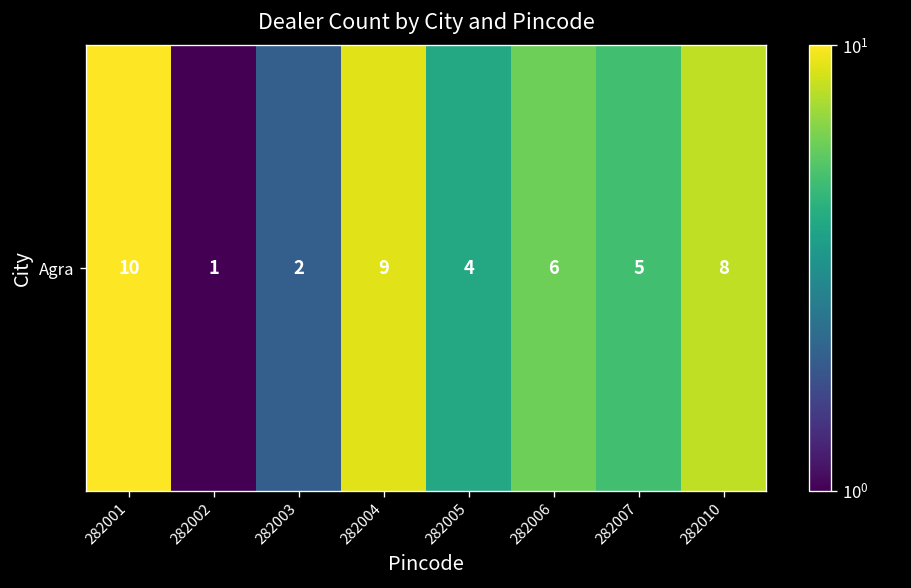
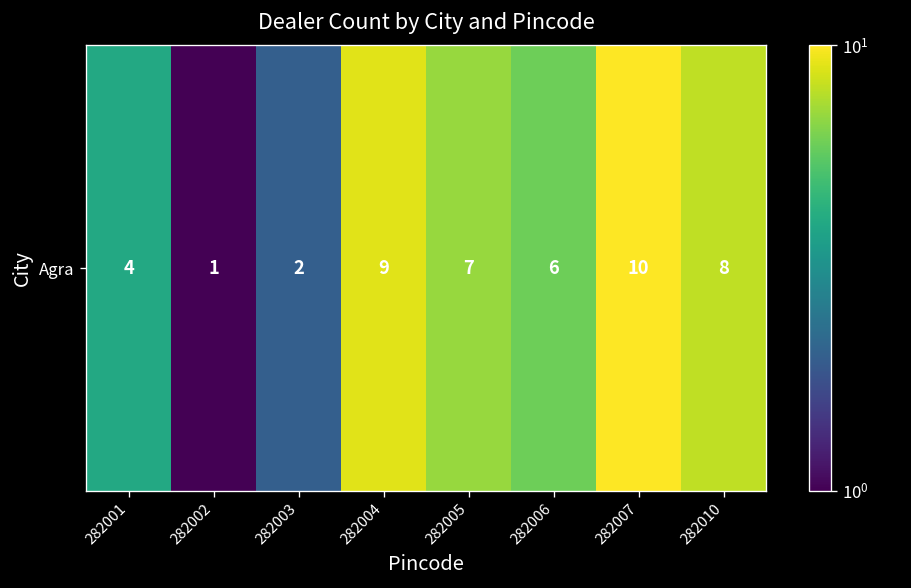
Agra, 282001: 10 -> 4
Agra, 282005: 4 -> 7
Agra, 282007: 5 -> 10
